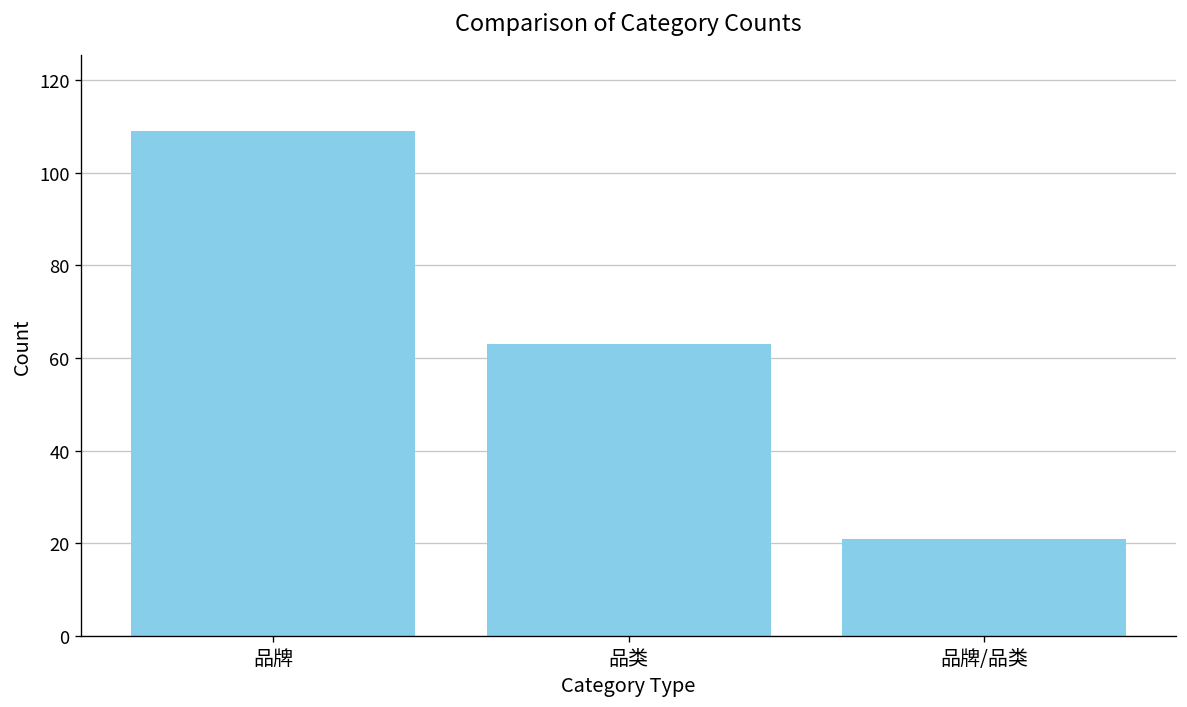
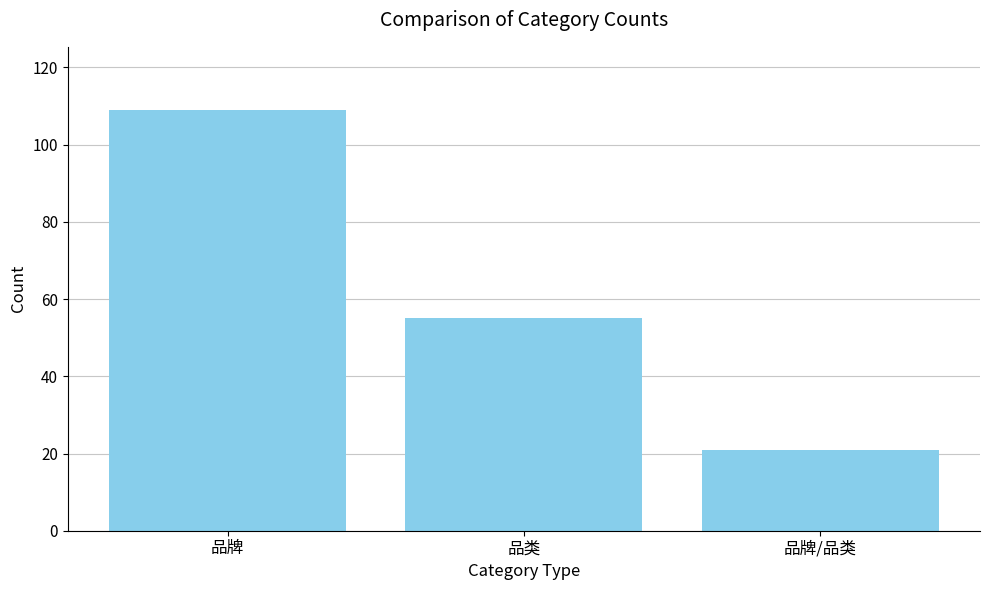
品类: 63 -> 55
